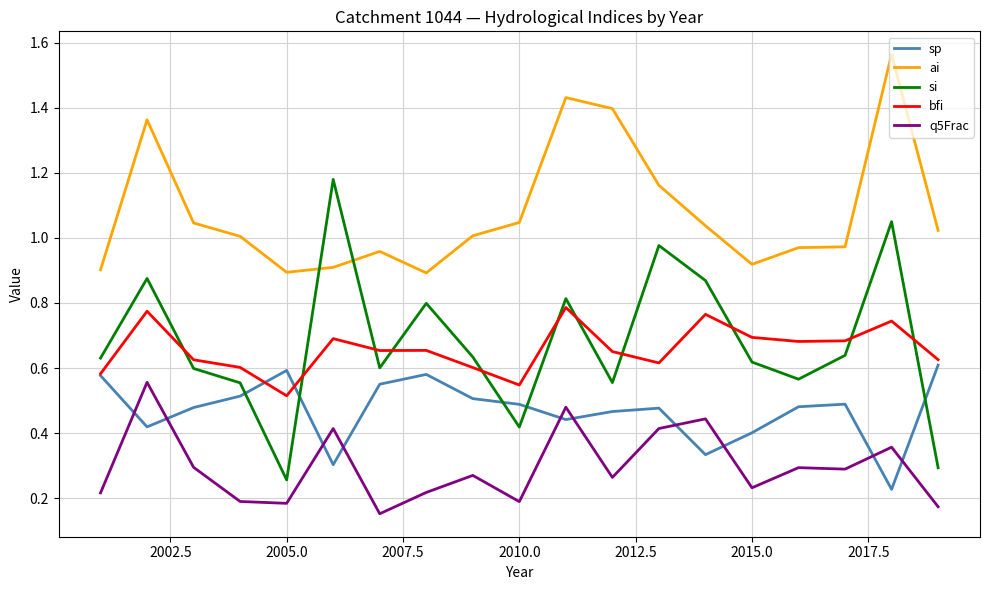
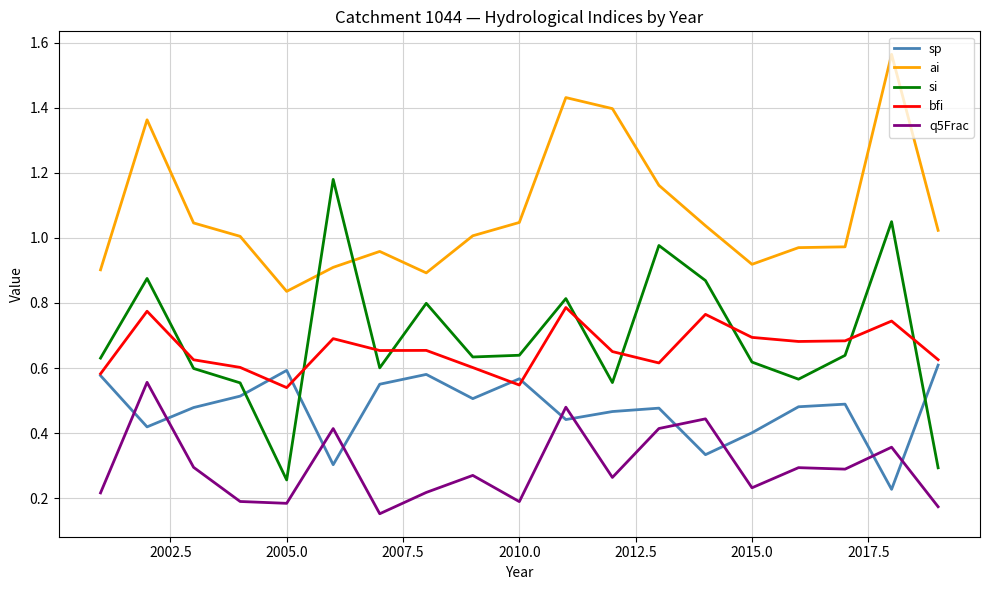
ai, 2005.0: 0.89 -> 0.84
bfi, 2005.0: 0.51 -> 0.54
sp, 2010.0: 0.49 -> 0.57
si, 2010.0: 0.42 -> 0.64
